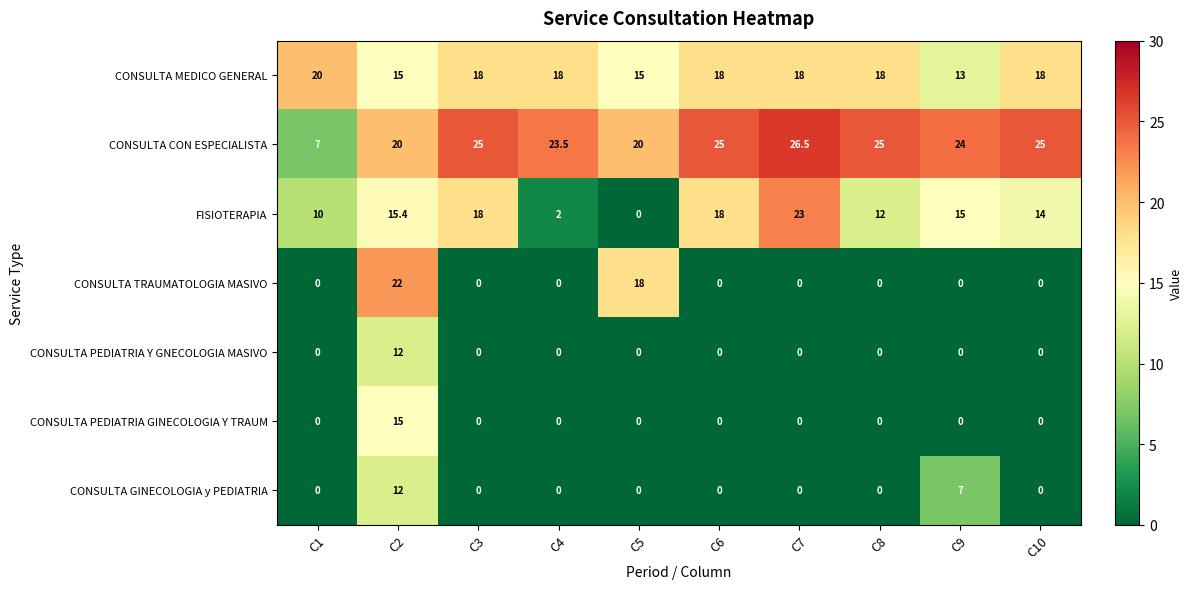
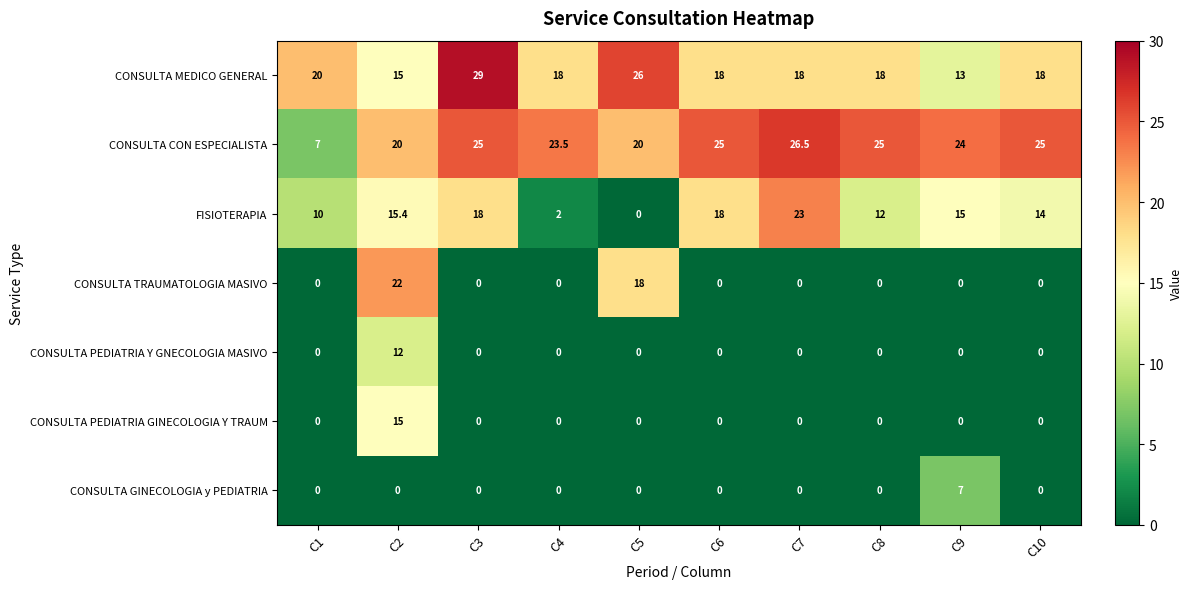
CONSULTA MEDICO GENERAL, C3: 18 -> 29
CONSULTA MEDICO GENERAL, C5: 15 -> 26
CONSULTA GINECOLOGIA y PEDIATRIA, C2: 12 -> 0
